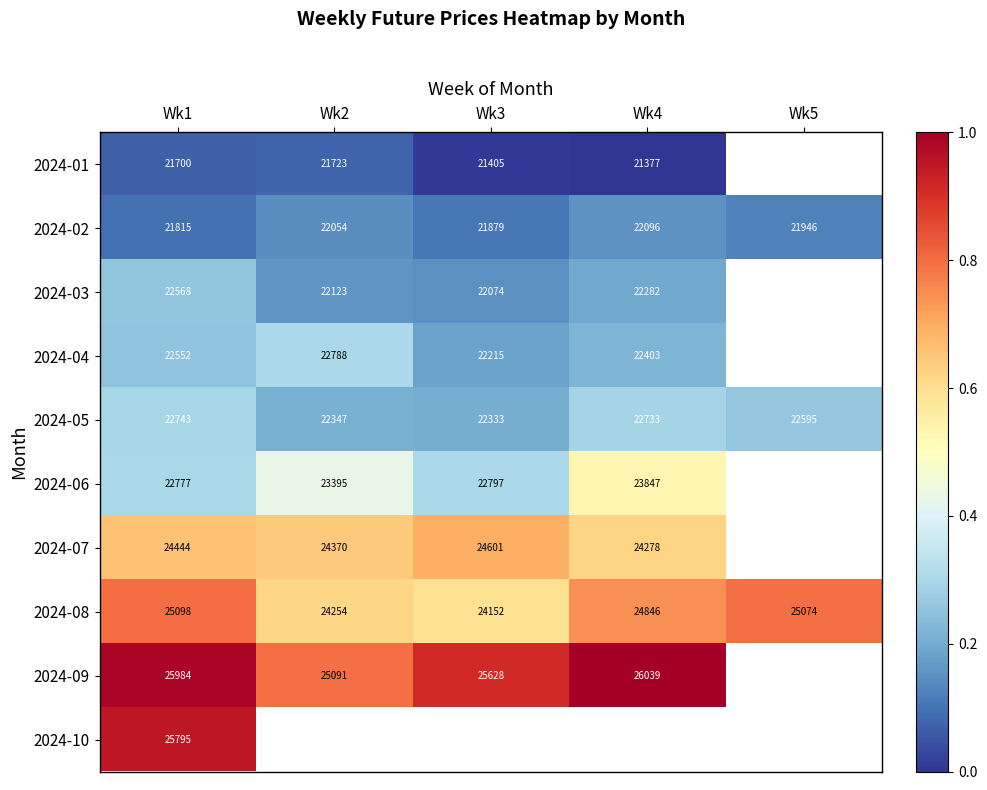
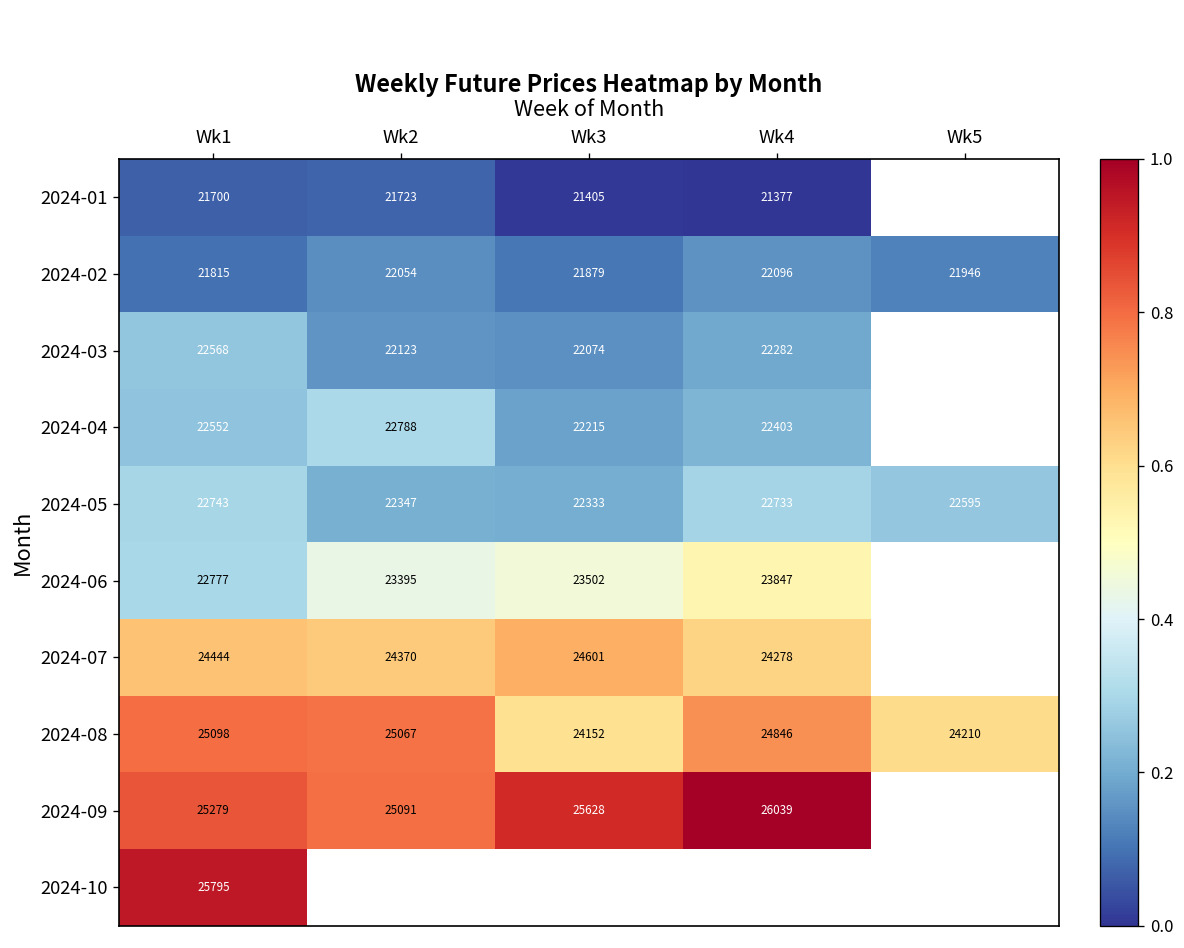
2024-06, Wk3: 22797 -> 23502
2024-08, Wk2: 24254 -> 25067
2024-08, Wk5: 25074 -> 24210
2024-09, Wk1: 25984 -> 25279
